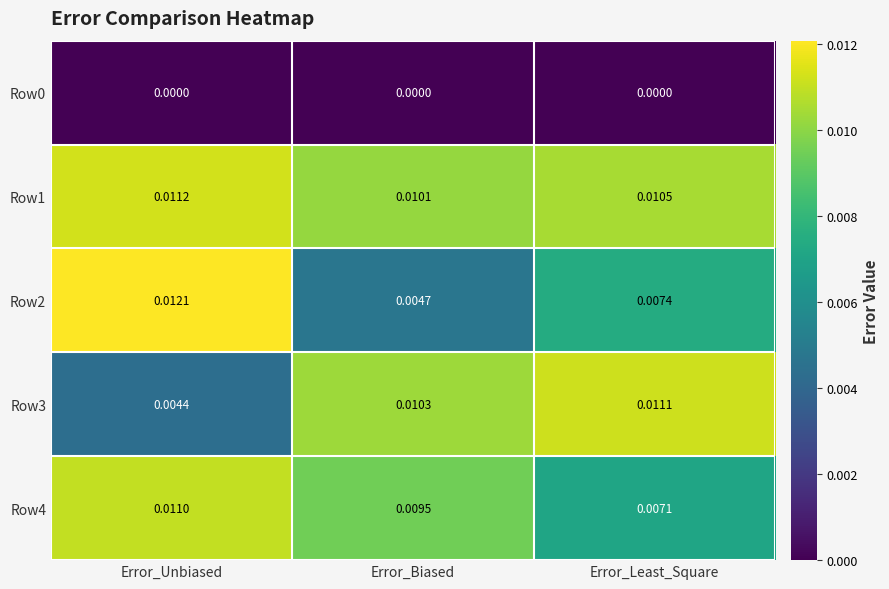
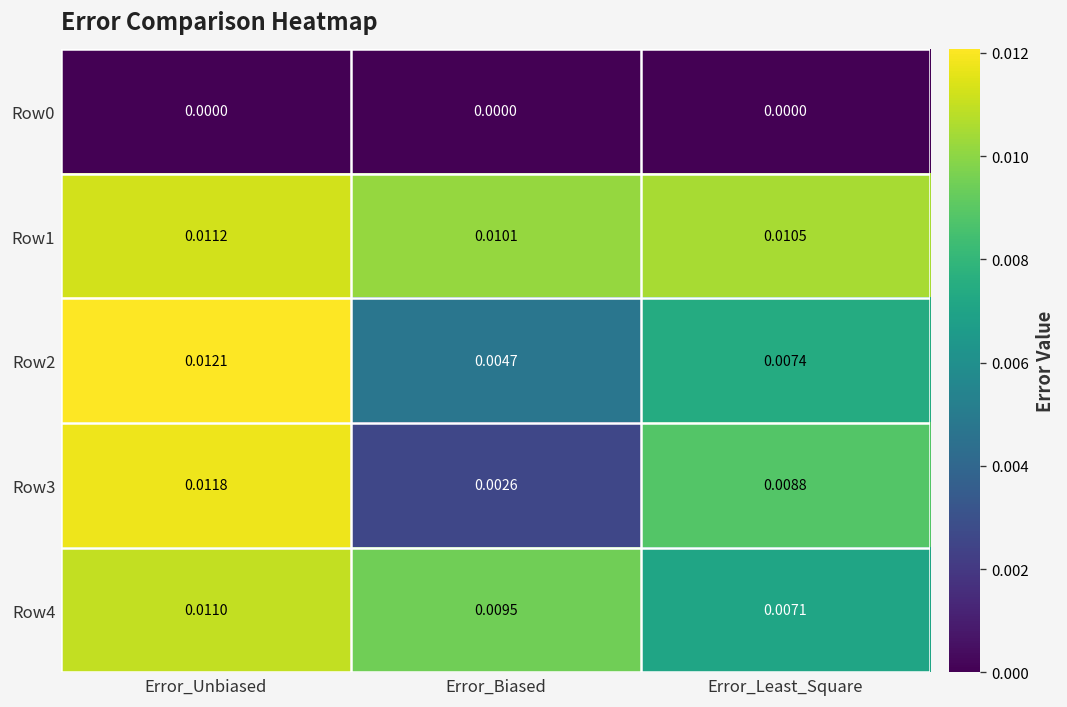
Row3, Error_Unbiased: 0.0044 -> 0.0118
Row3, Error_Biased: 0.0103 -> 0.0026
Row3, Error_Least_Square: 0.0111 -> 0.0088
